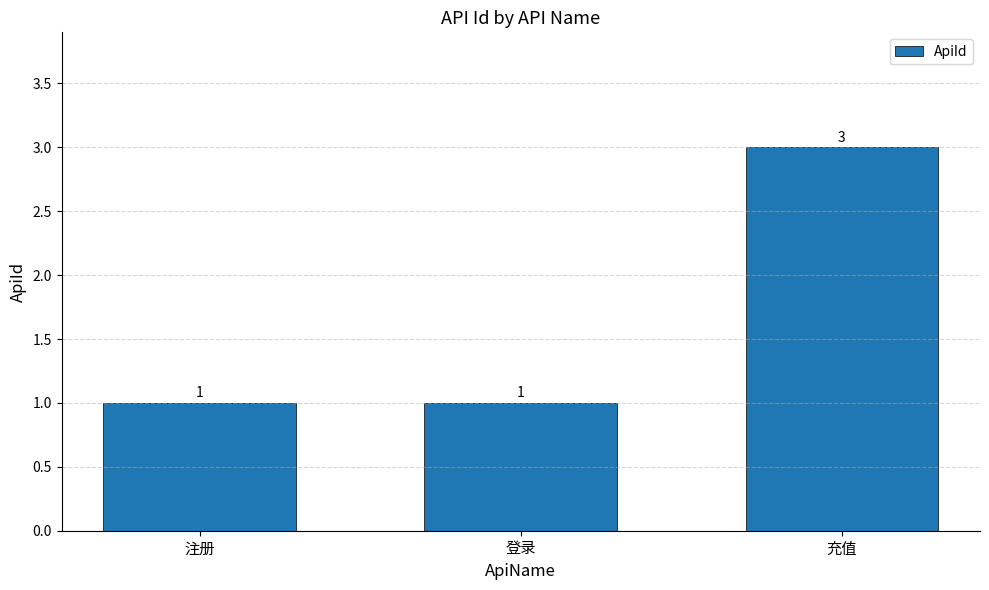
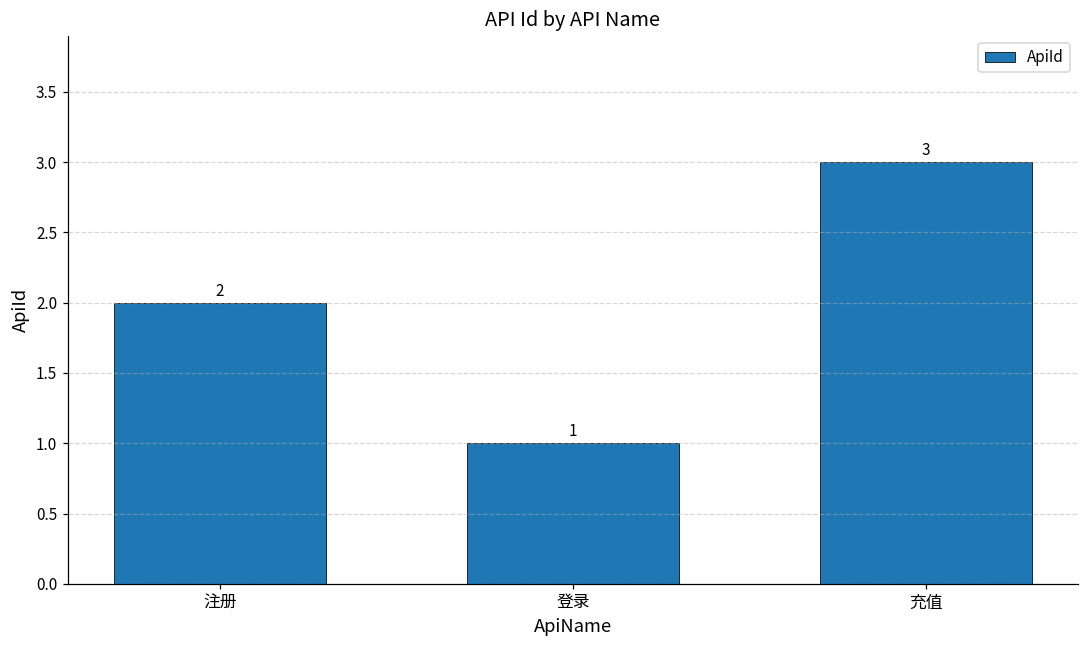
注册: 1 -> 2
